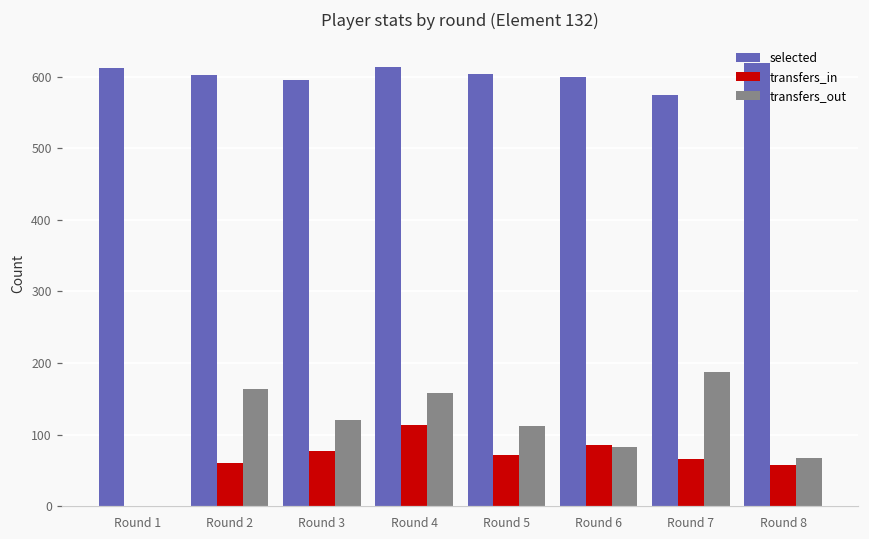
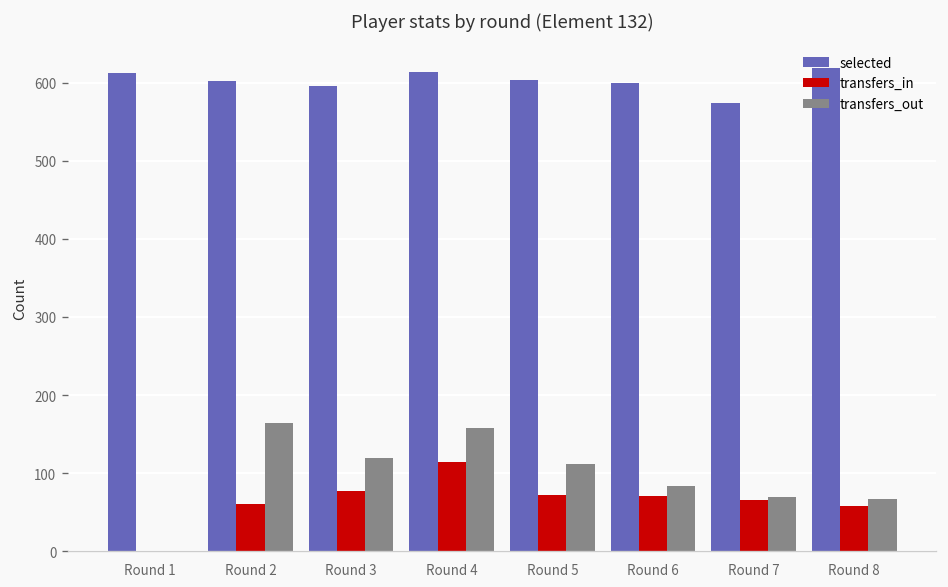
transfers_in, Round 6: 90 -> 70
transfers_out, Round 7: 190 -> 70
